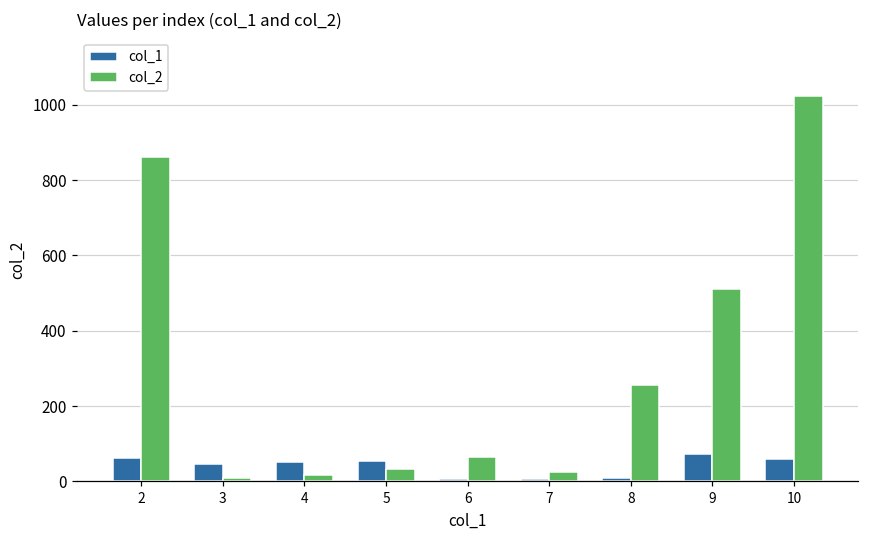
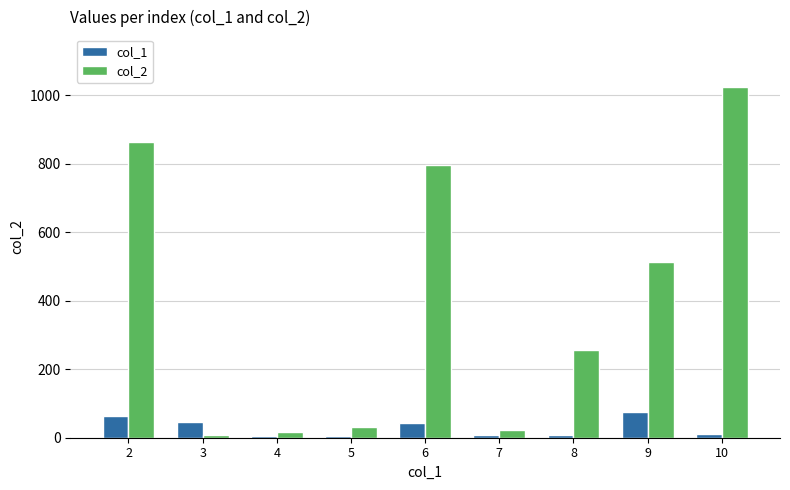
col_1, 4: 50 -> 0
col_1, 5: 60 -> 10
col_1, 6: 10 -> 40
col_2, 6: 60 -> 800
col_1, 10: 60 -> 10
